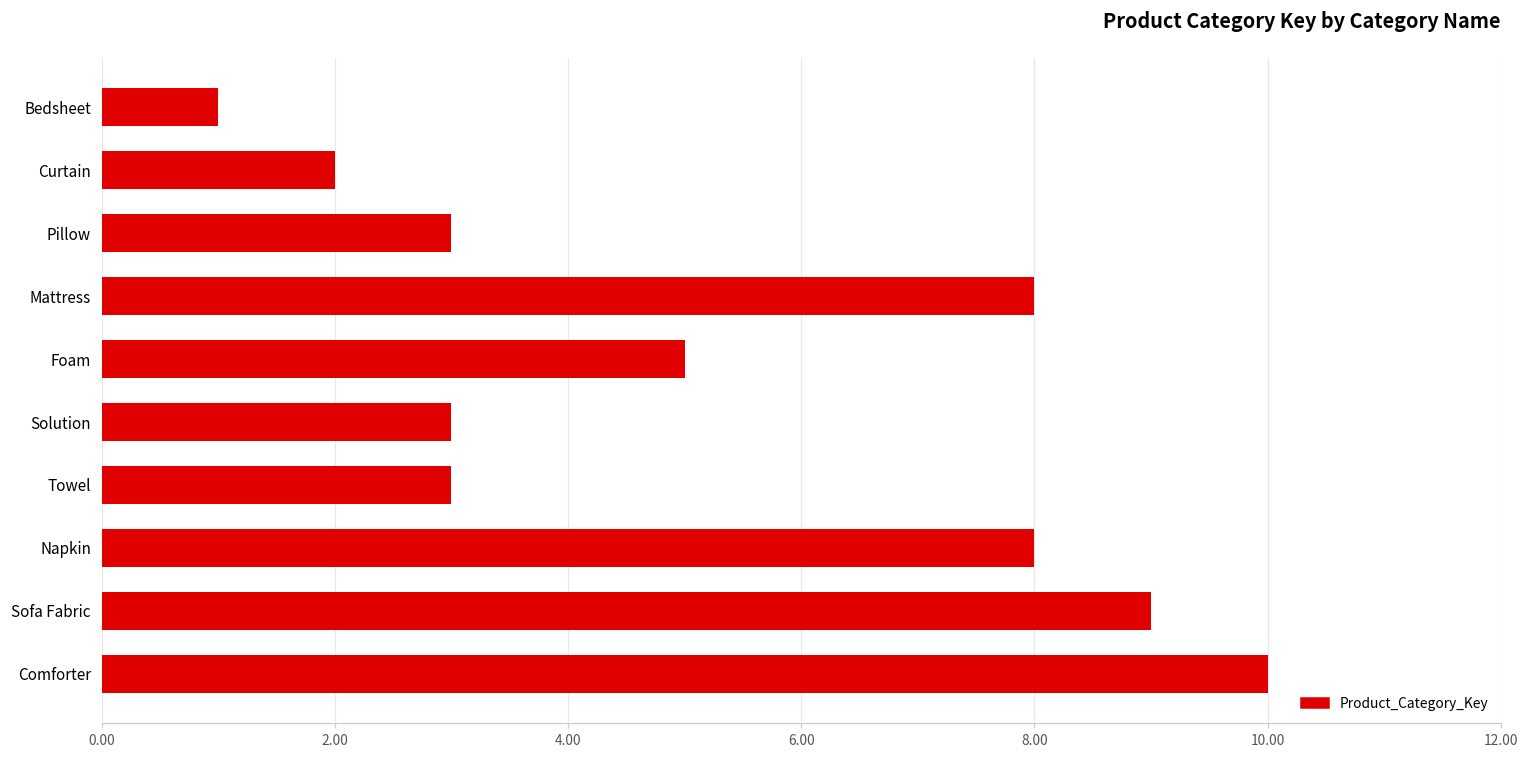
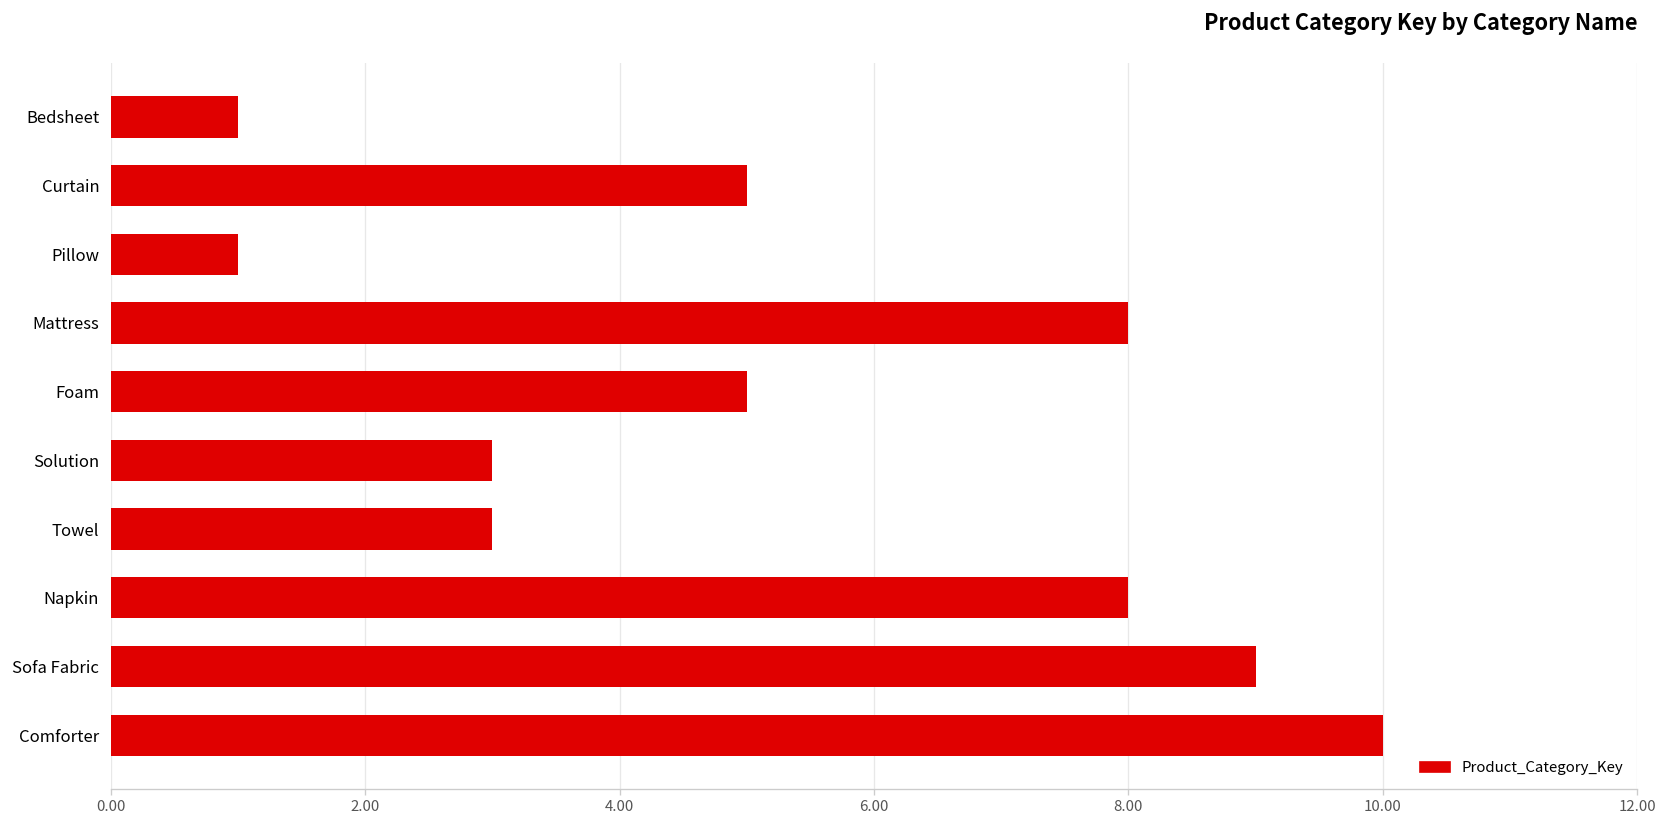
Curtain: 2 -> 5
Pillow: 3 -> 1
